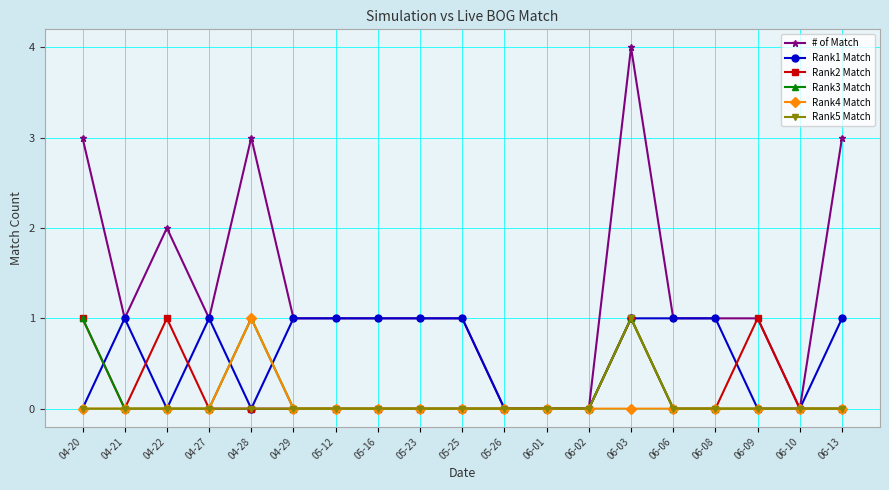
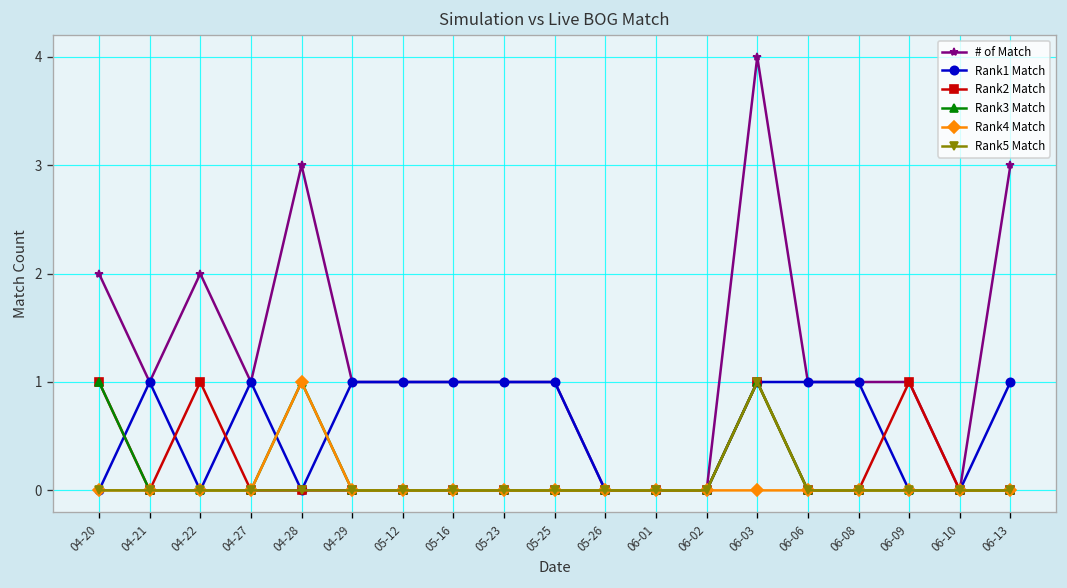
# of Match, 04-20: 3 -> 2
